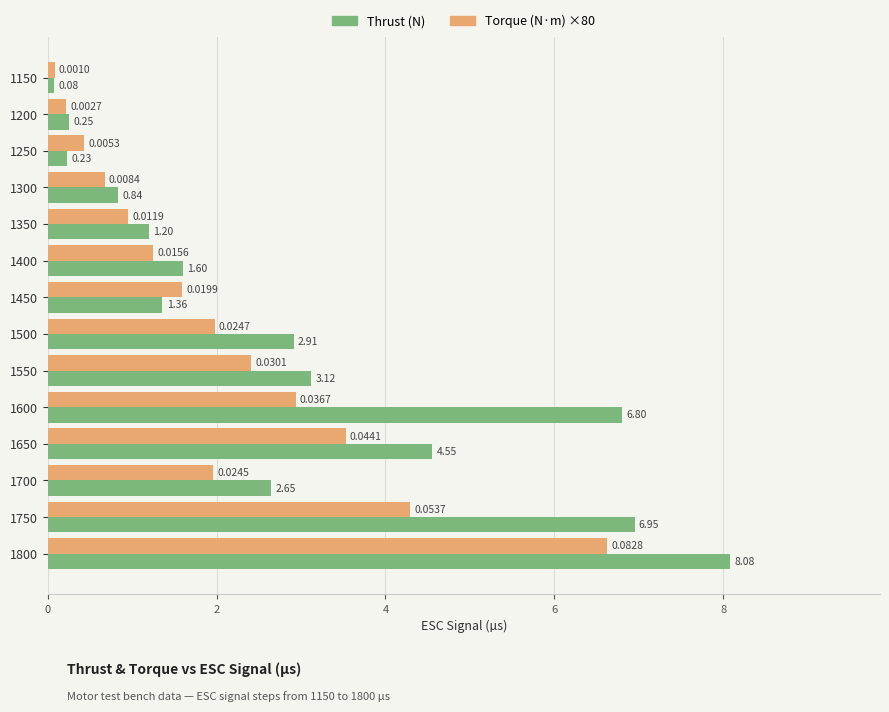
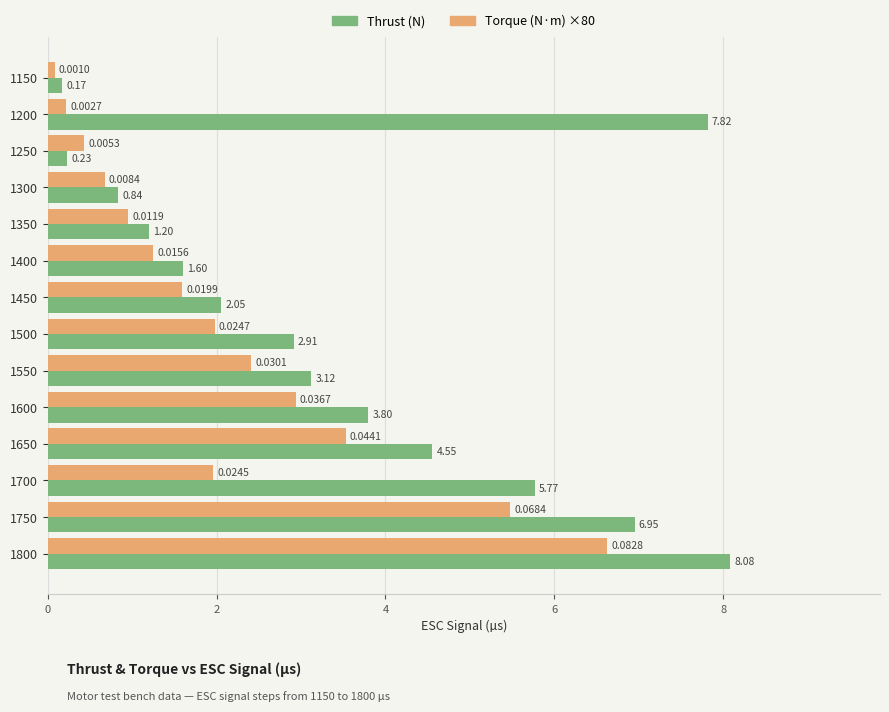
Thrust (N), 1150: 0.08 -> 0.17
Thrust (N), 1200: 0.25 -> 7.82
Thrust (N), 1450: 1.36 -> 2.05
Thrust (N), 1600: 6.80 -> 3.80
Thrust (N), 1700: 2.65 -> 5.77
Torque (N·m) ×80, 1750: 0.0537 -> 0.0684
